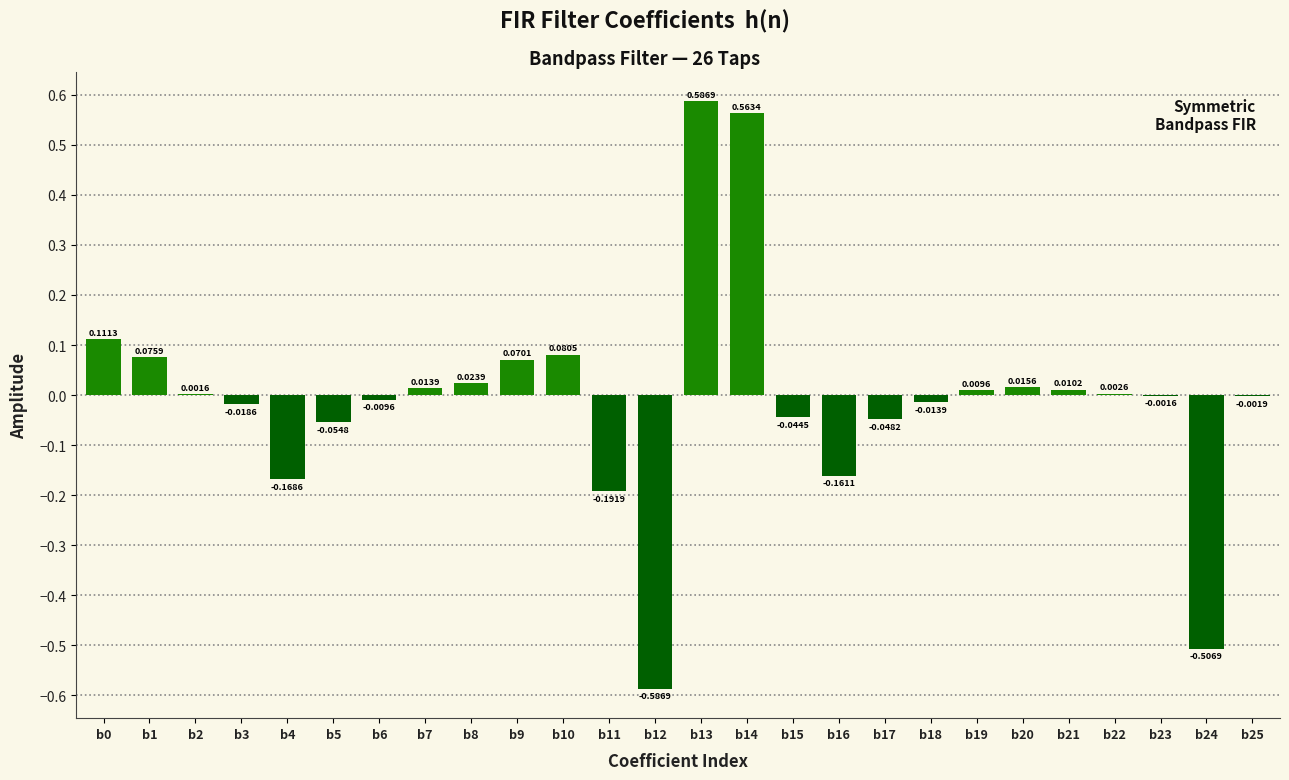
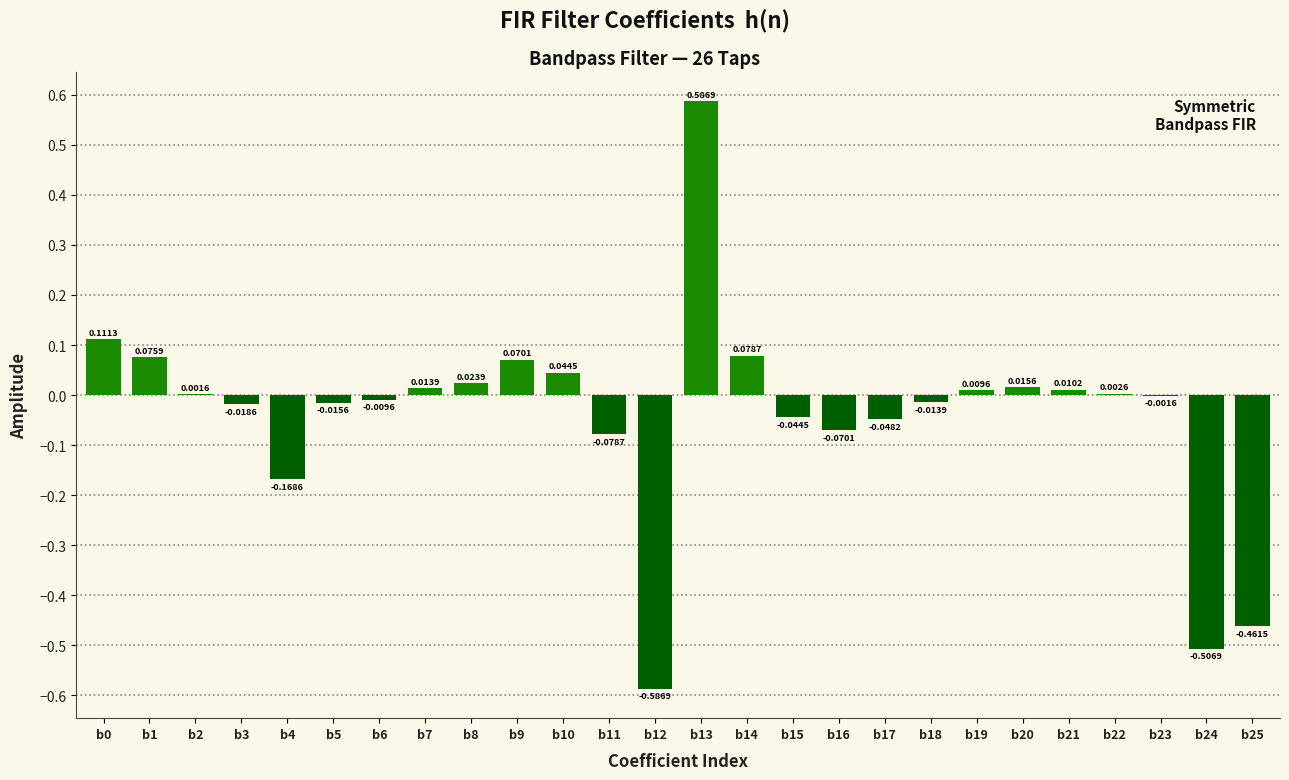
b5: -0.0548 -> -0.0156
b10: 0.0805 -> 0.0445
b11: -0.1919 -> -0.0787
b14: 0.5634 -> 0.0787
b16: -0.1611 -> -0.0701
b25: -0.0019 -> -0.4615
